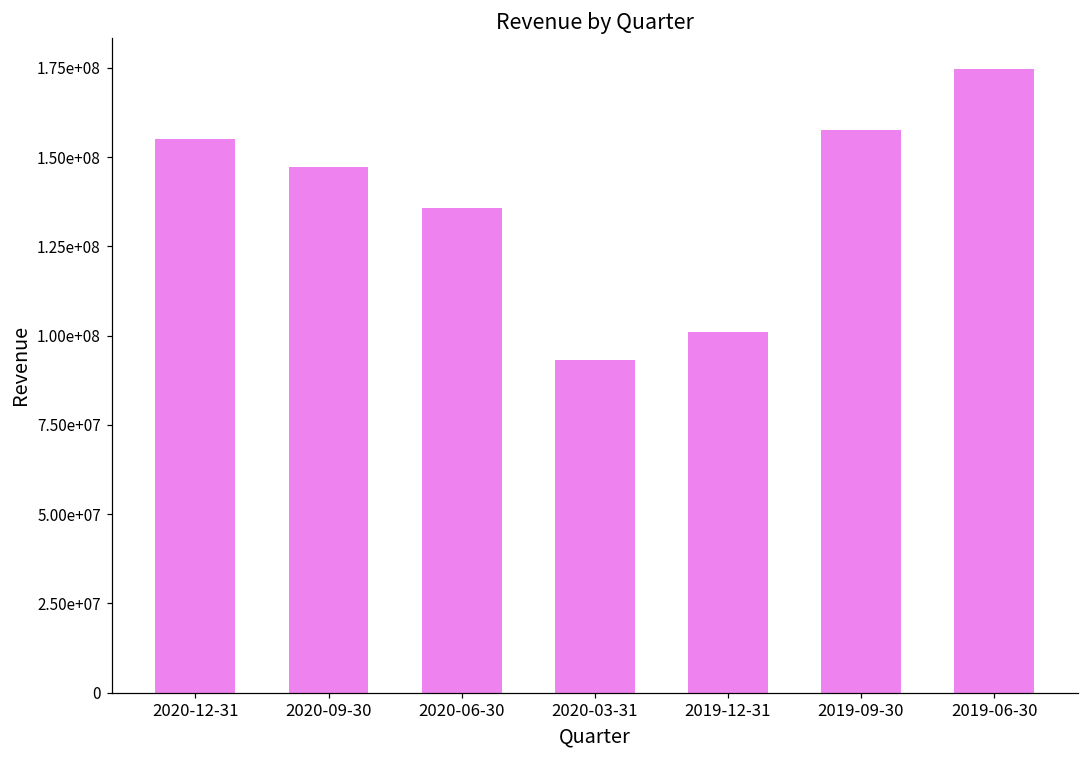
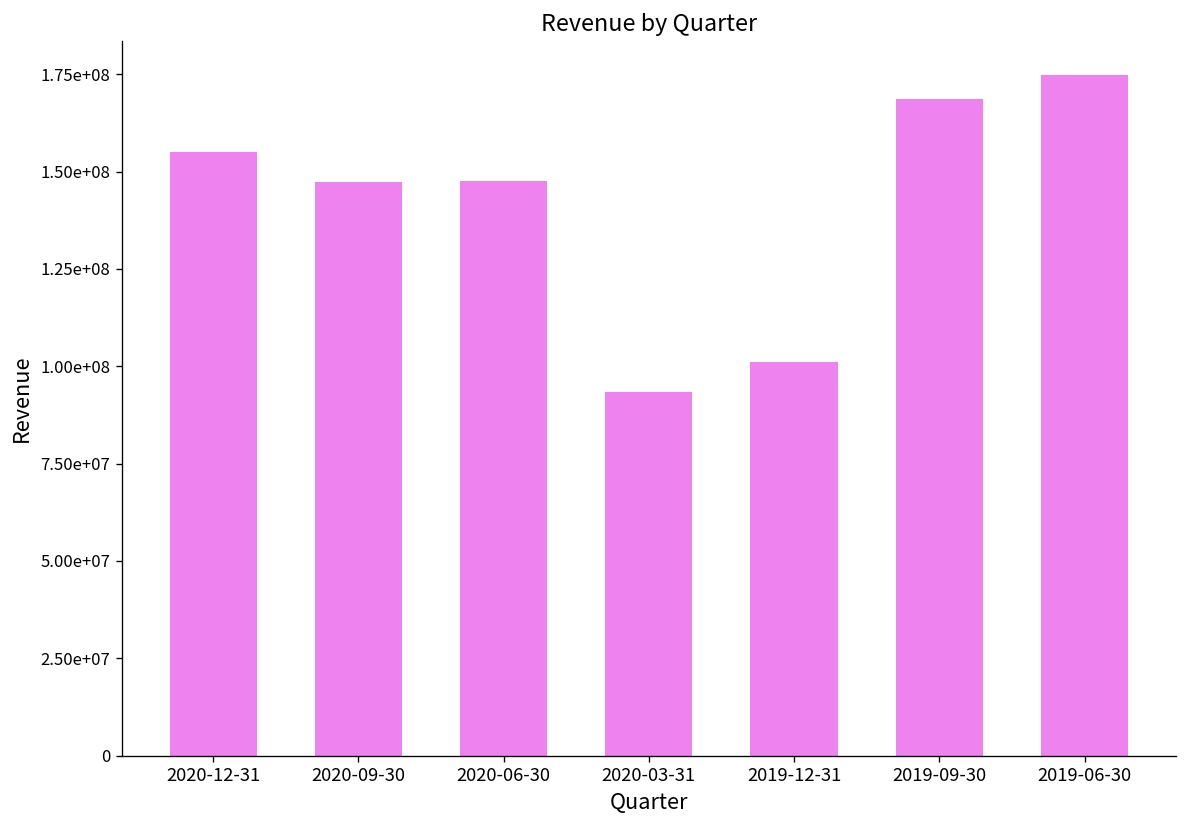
2020-06-30: 136000000 -> 147000000
2019-09-30: 158000000 -> 169000000
